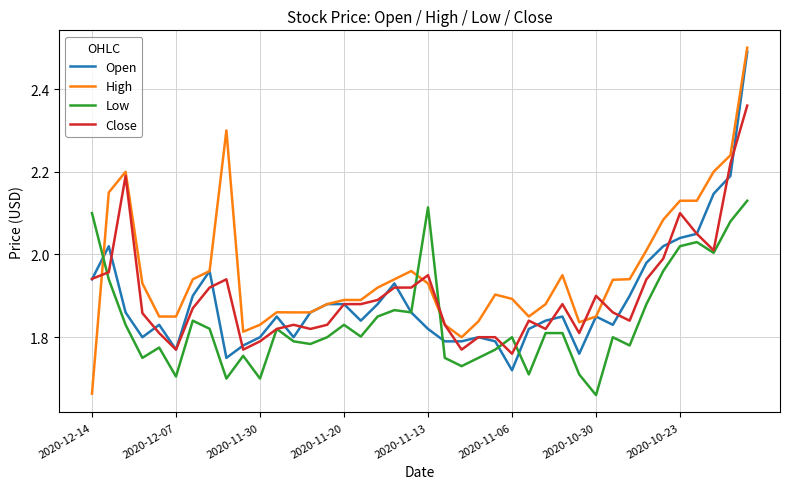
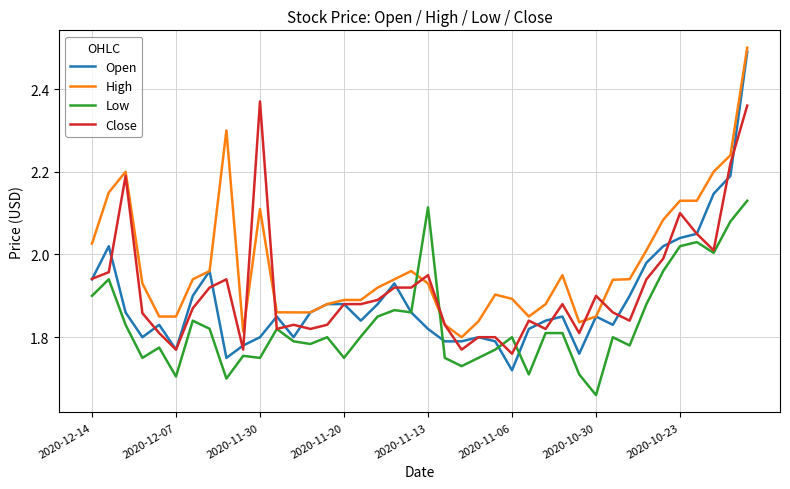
High, 2020-12-14: 1.66 -> 2.03
Low, 2020-12-14: 2.1 -> 1.9
High, 2020-11-30: 1.83 -> 2.11
Low, 2020-11-30: 1.70 -> 1.75
Close, 2020-11-30: 1.79 -> 2.37
Low, 2020-11-20: 1.83 -> 1.75
